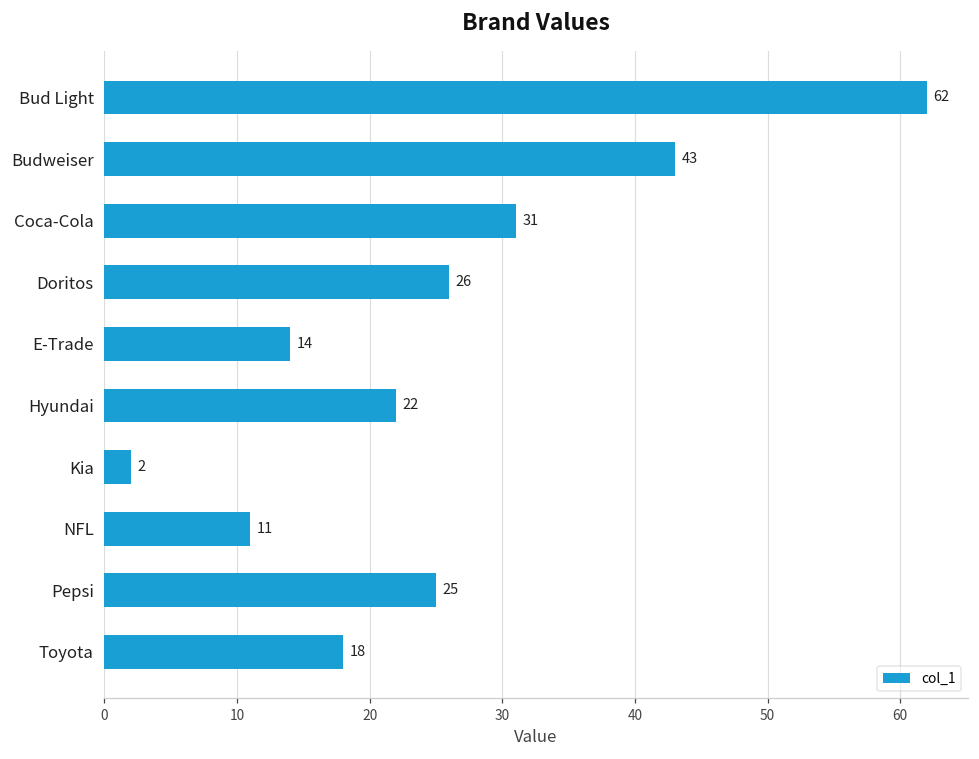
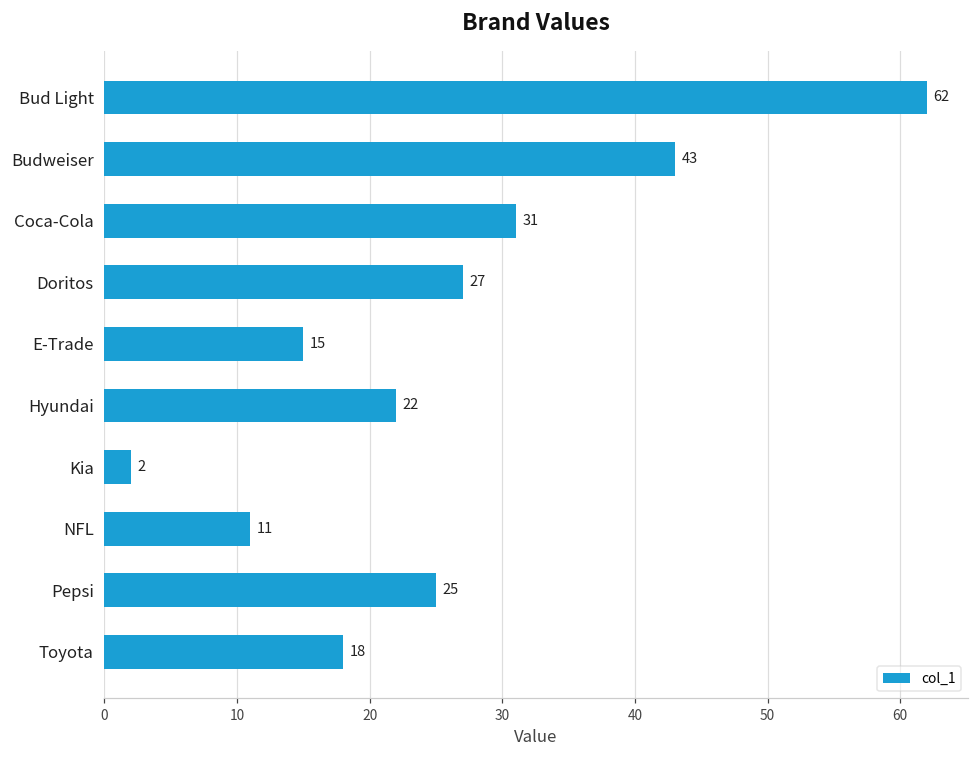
Doritos: 26 -> 27
E-Trade: 14 -> 15
